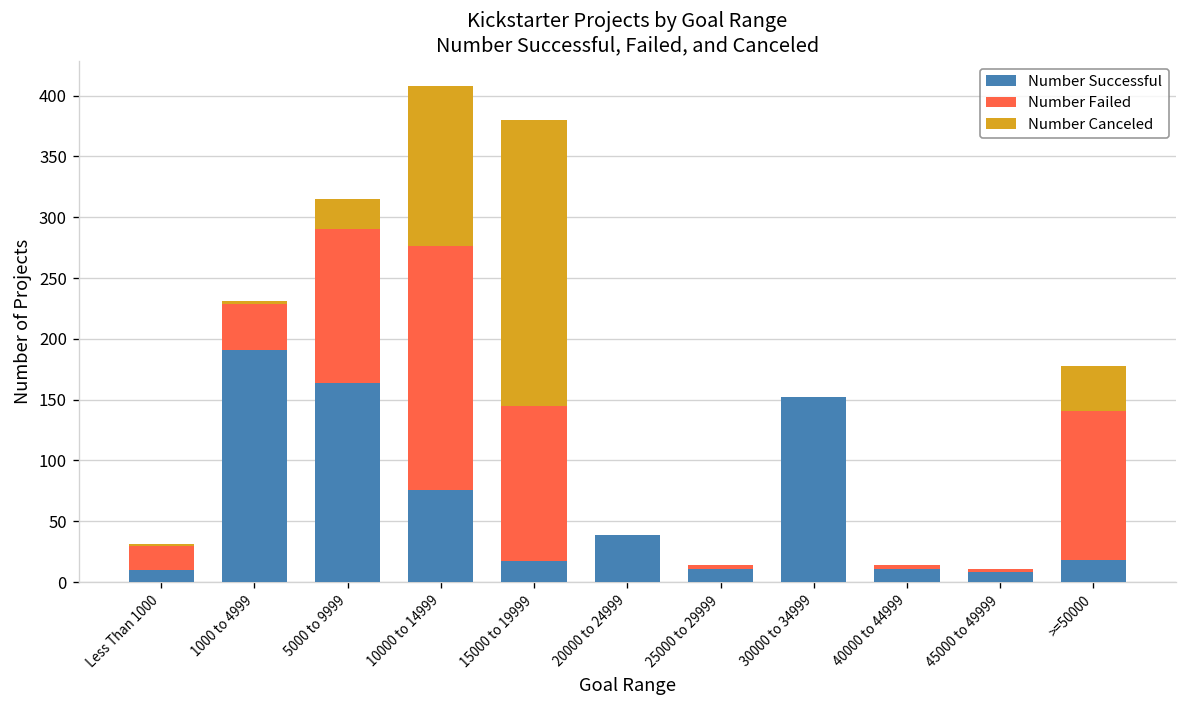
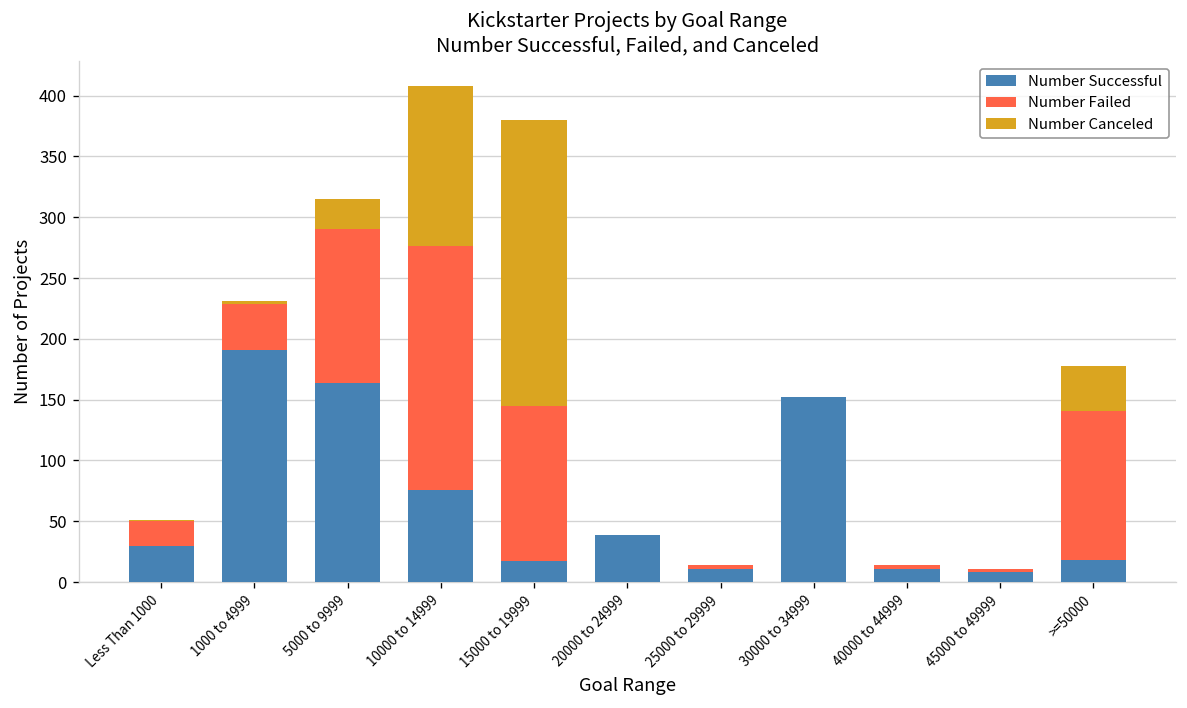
Number Successful, Less Than 1000: 10 -> 30
